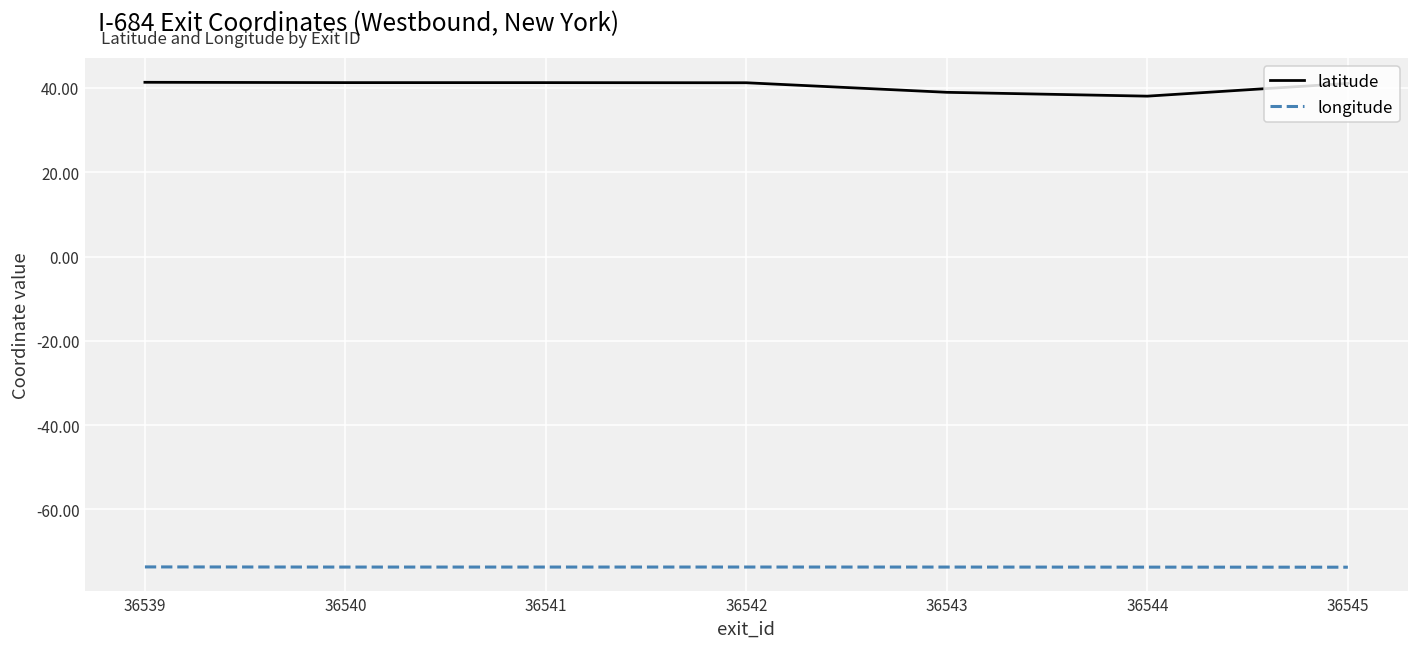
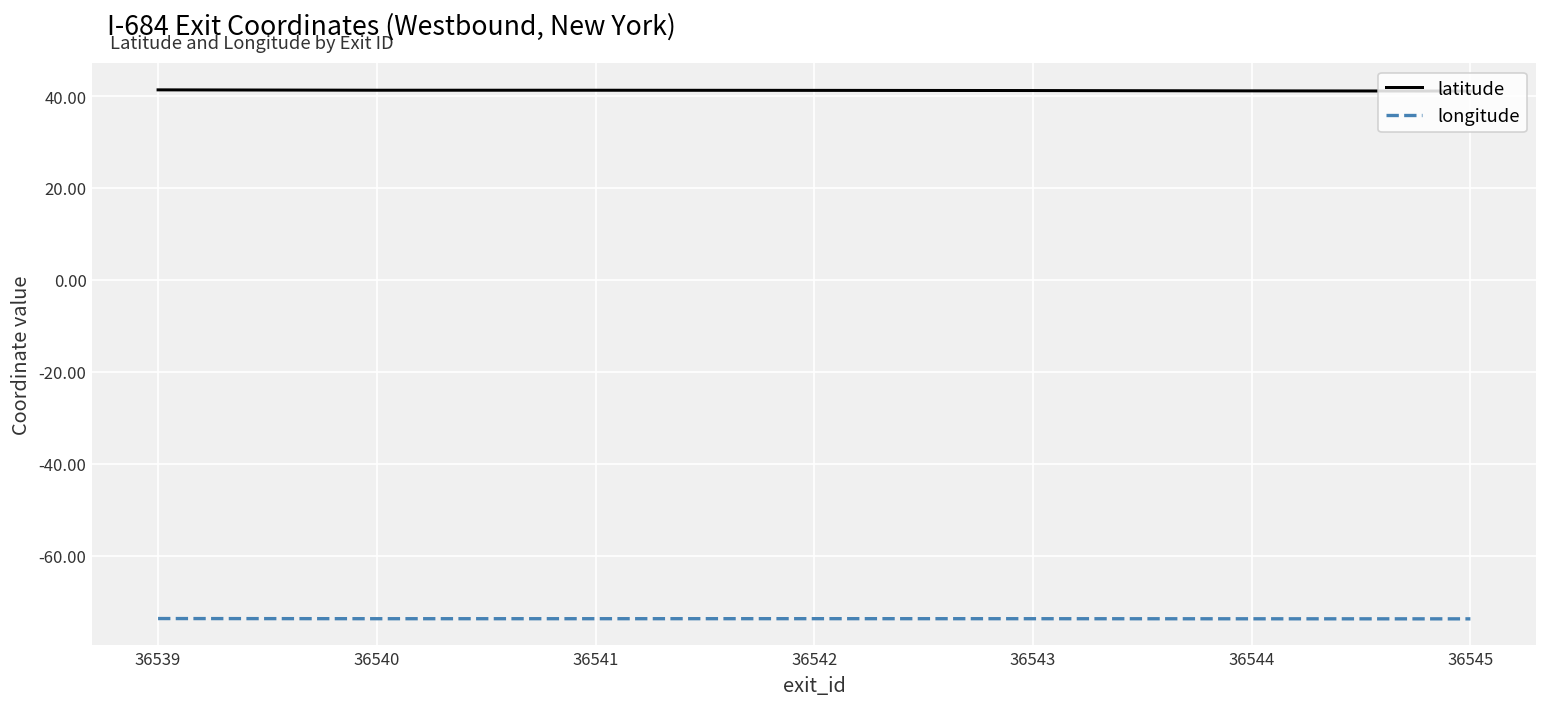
latitude, 36543: 39 -> 41
latitude, 36544: 38 -> 41
